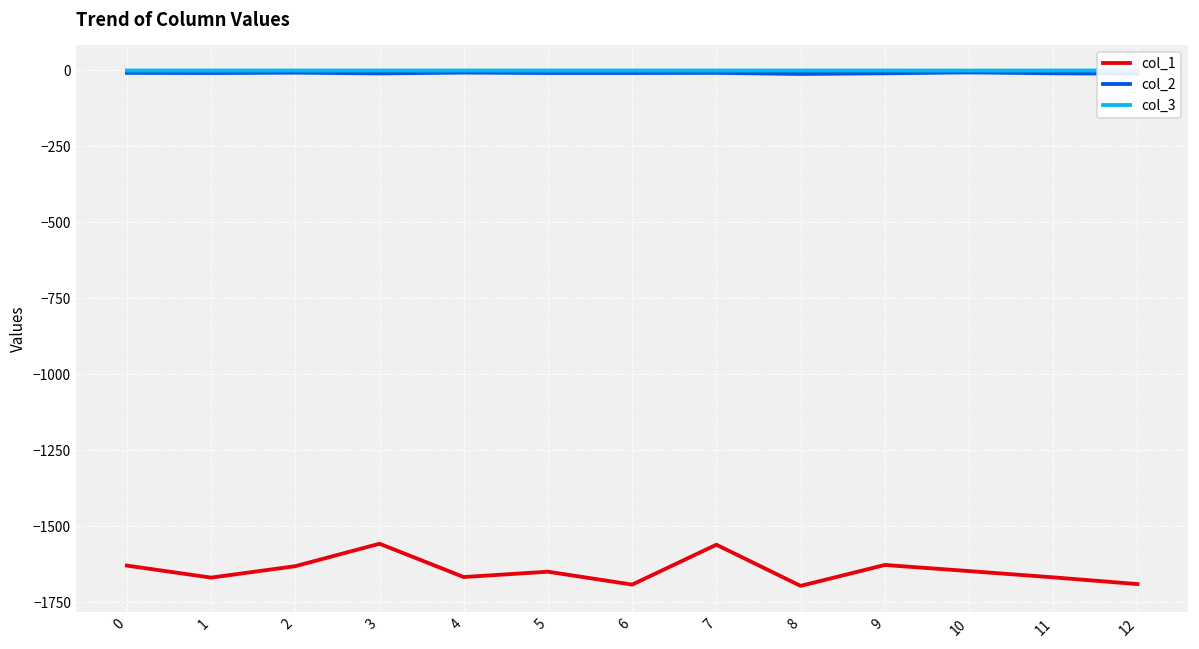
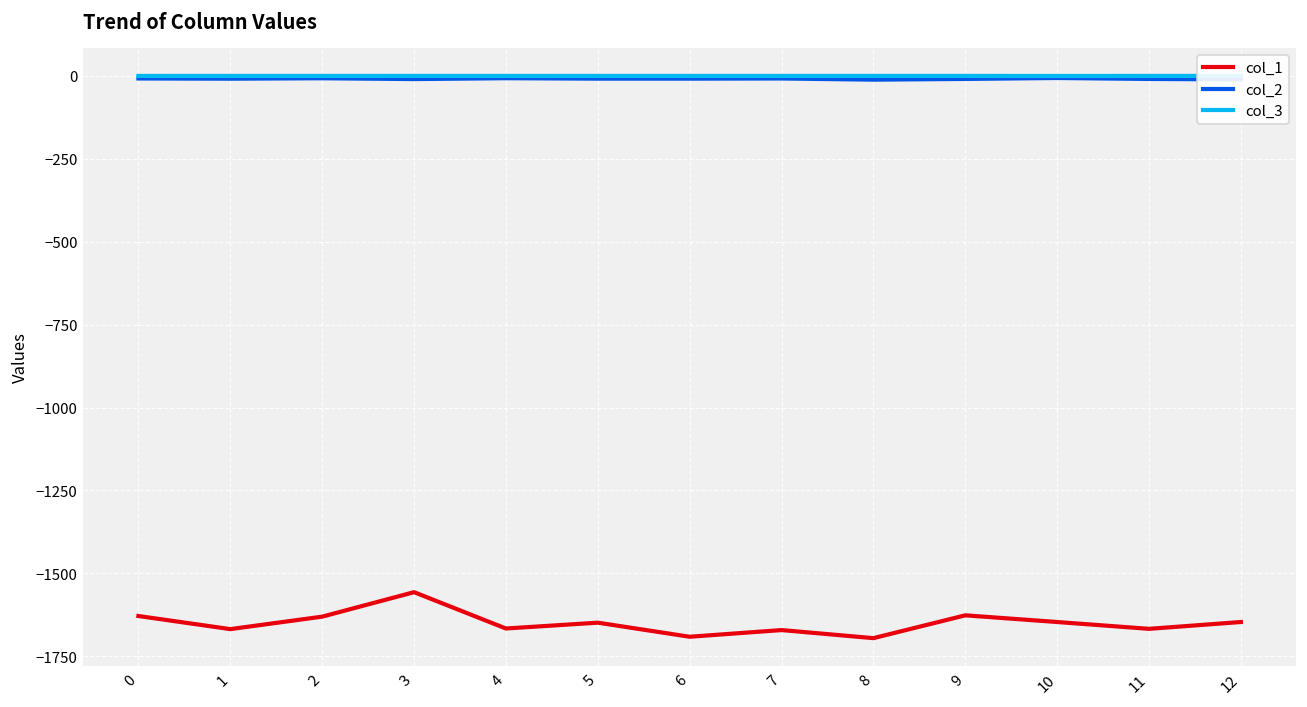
col_1, 7: -1560 -> -1670
col_1, 12: -1690 -> -1650
